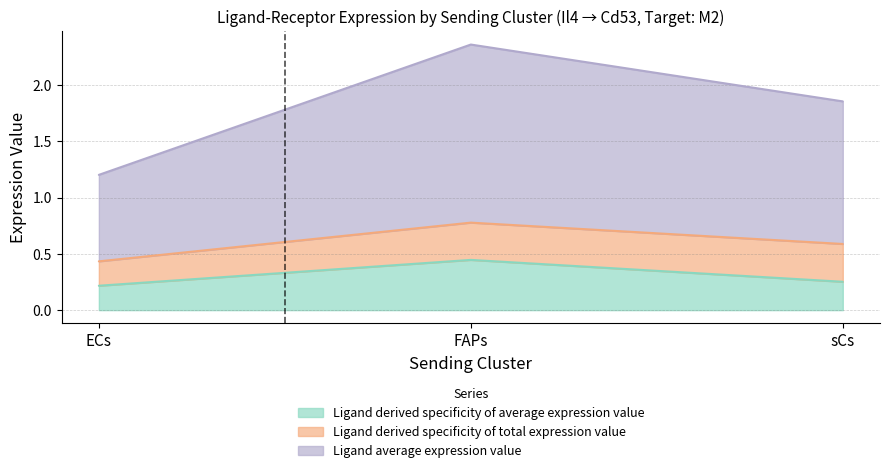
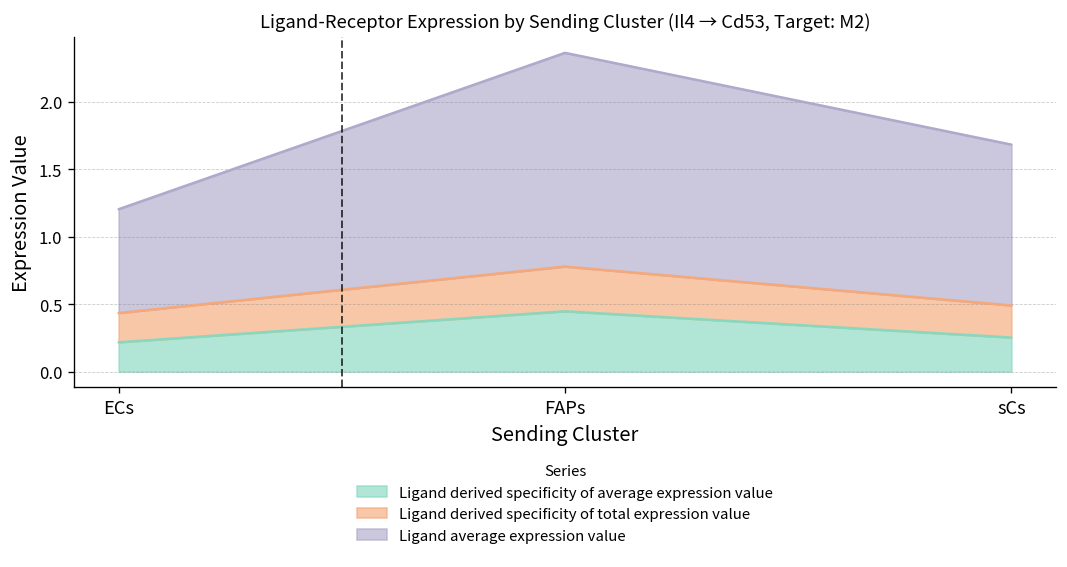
Ligand derived specificity of total expression value, sCs: 0.34 -> 0.24
Ligand average expression value, sCs: 1.27 -> 1.19
